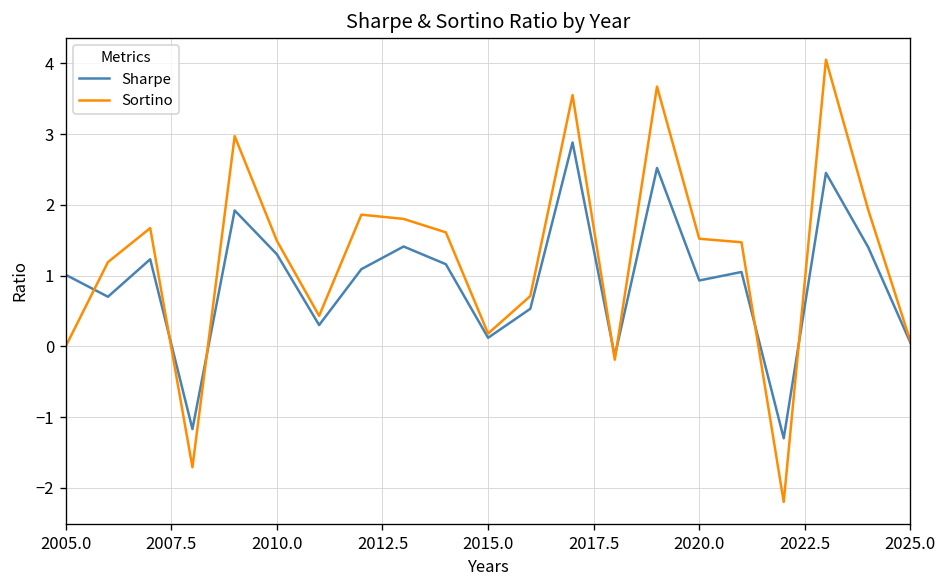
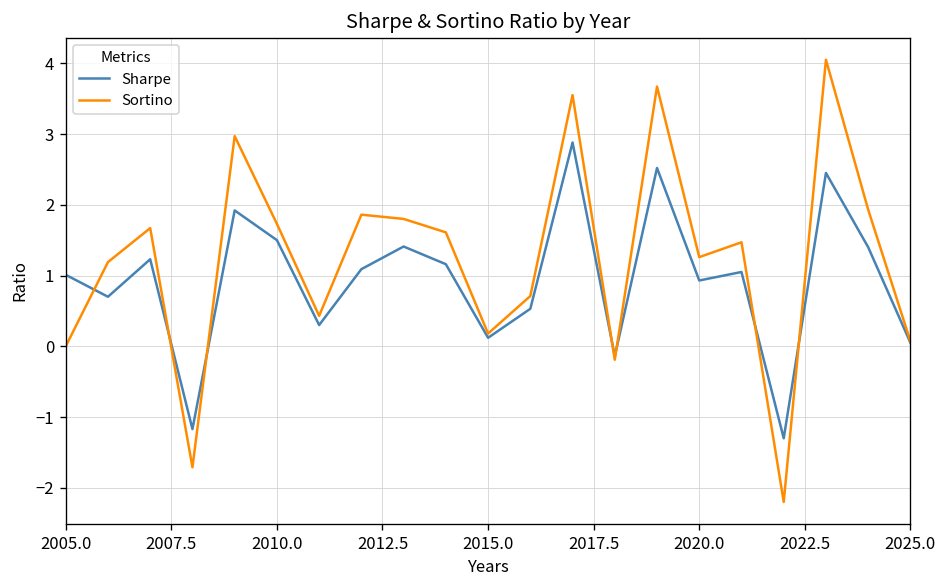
Sharpe, 2010.0: 1.3 -> 1.5
Sortino, 2010.0: 1.5 -> 1.7
Sortino, 2020.0: 1.5 -> 1.3
